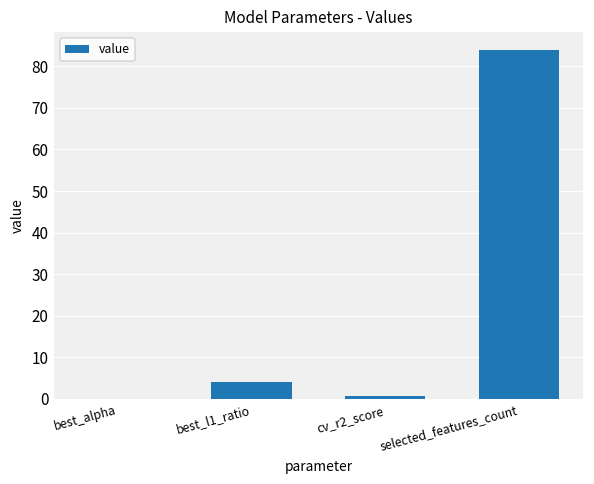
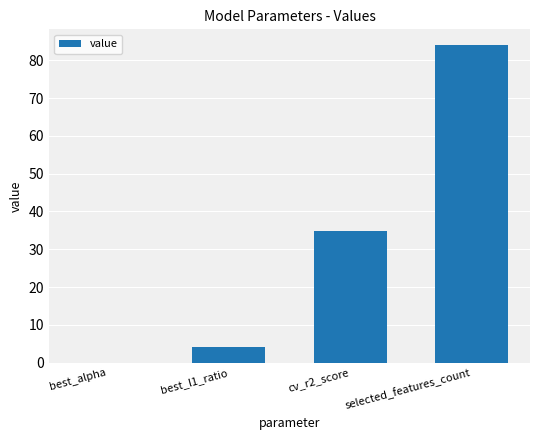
cv_r2_score: 1 -> 35
